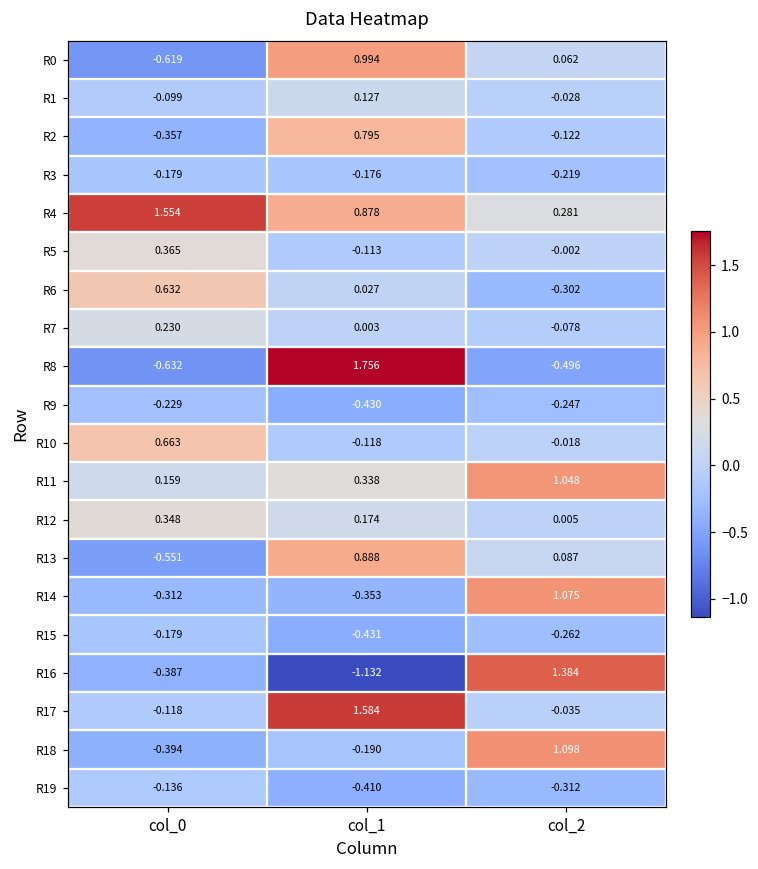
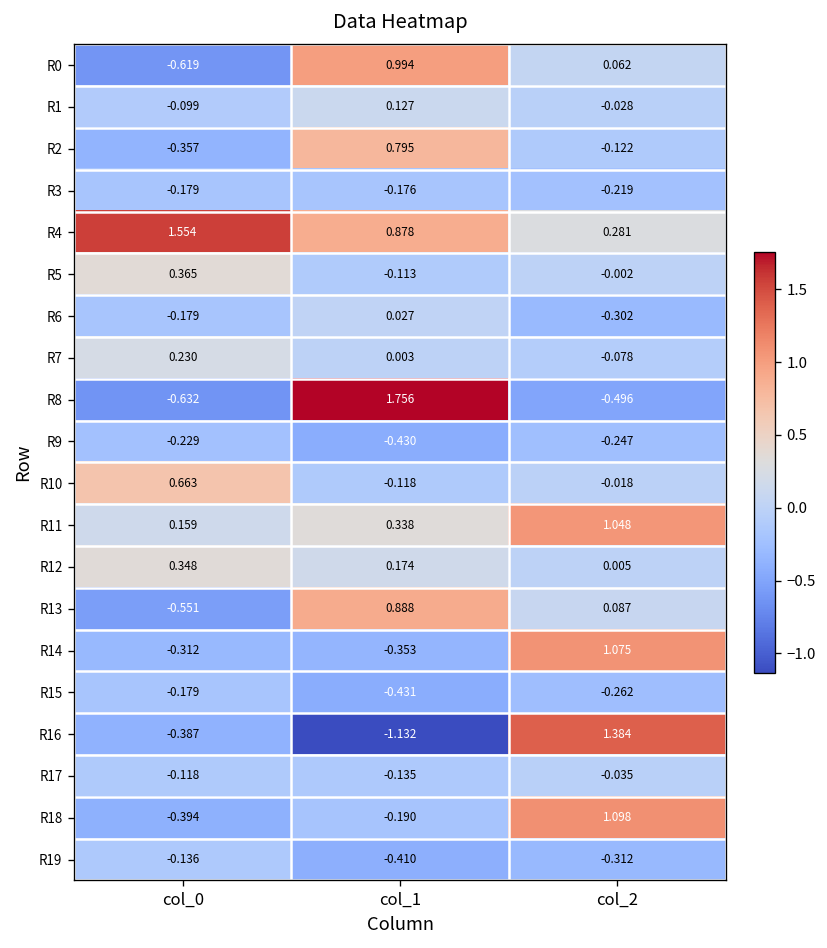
R6, col_0: 0.632 -> -0.179
R17, col_1: 1.584 -> -0.135
